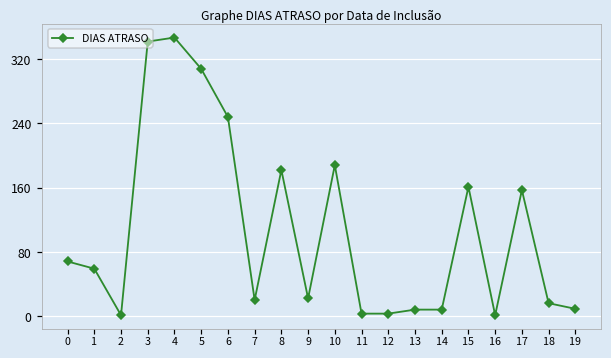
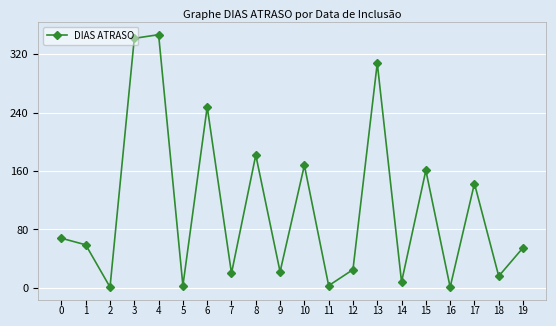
5: 310 -> 0
10: 190 -> 170
12: 0 -> 30
13: 10 -> 310
17: 160 -> 140
19: 10 -> 60
